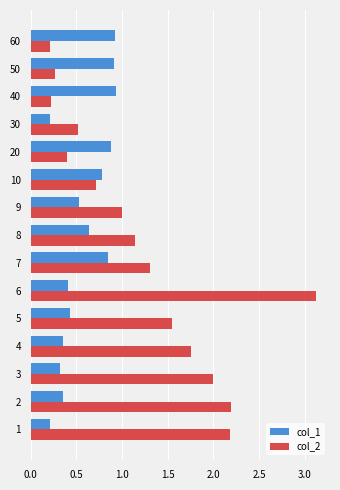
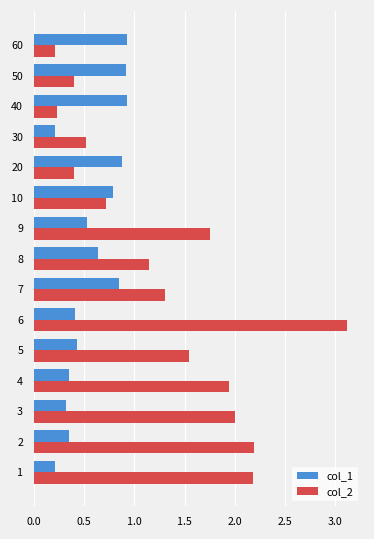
col_2, 50: 0.3 -> 0.4
col_2, 9: 1.0 -> 1.8
col_2, 4: 1.8 -> 1.9
